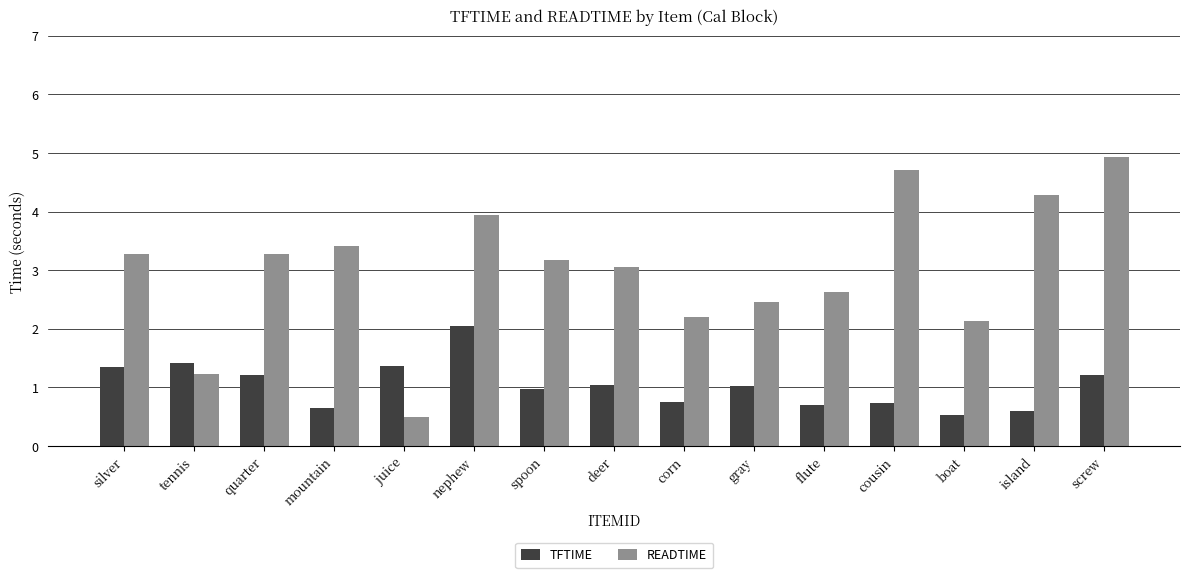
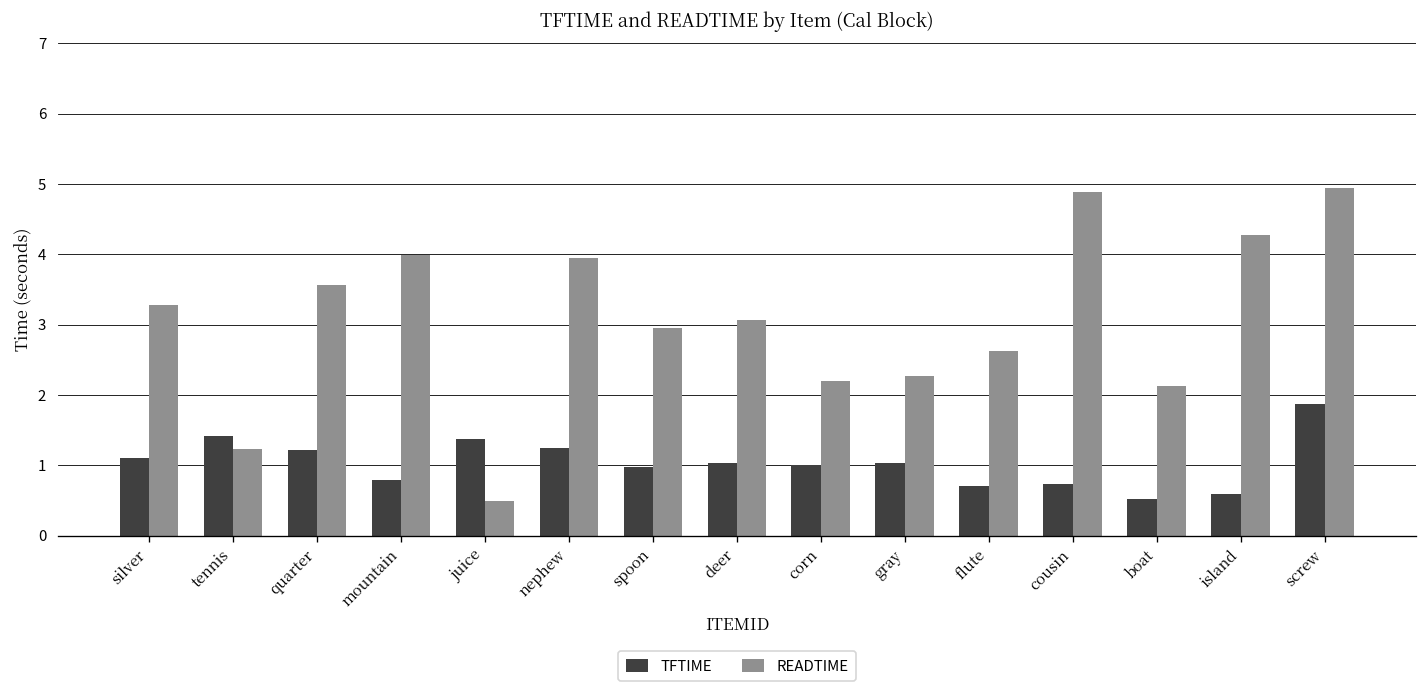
TFTIME, silver: 1.4 -> 1.1
READTIME, quarter: 3.3 -> 3.6
TFTIME, mountain: 0.7 -> 0.8
READTIME, mountain: 3.4 -> 4.0
TFTIME, nephew: 2.1 -> 1.2
READTIME, spoon: 3.2 -> 2.9
TFTIME, corn: 0.8 -> 1.0
READTIME, gray: 2.5 -> 2.3
READTIME, cousin: 4.7 -> 4.9
TFTIME, screw: 1.2 -> 1.9
